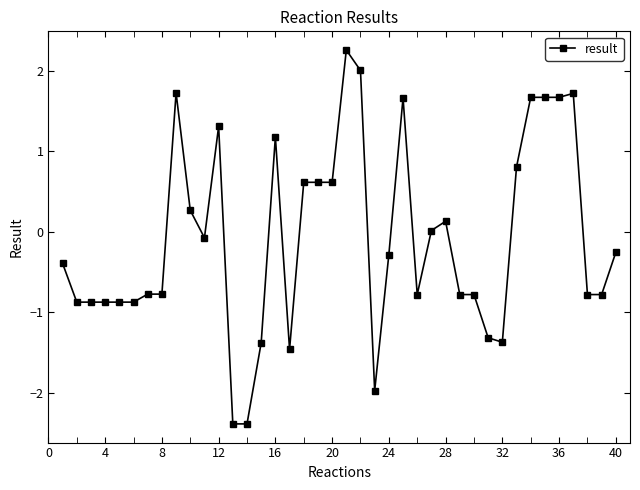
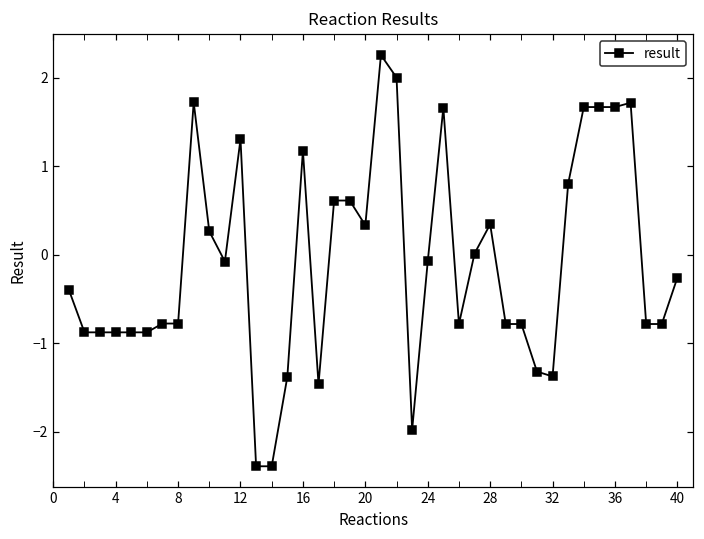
20: 0.6 -> 0.3
24: -0.3 -> -0.1
28: 0.1 -> 0.3
